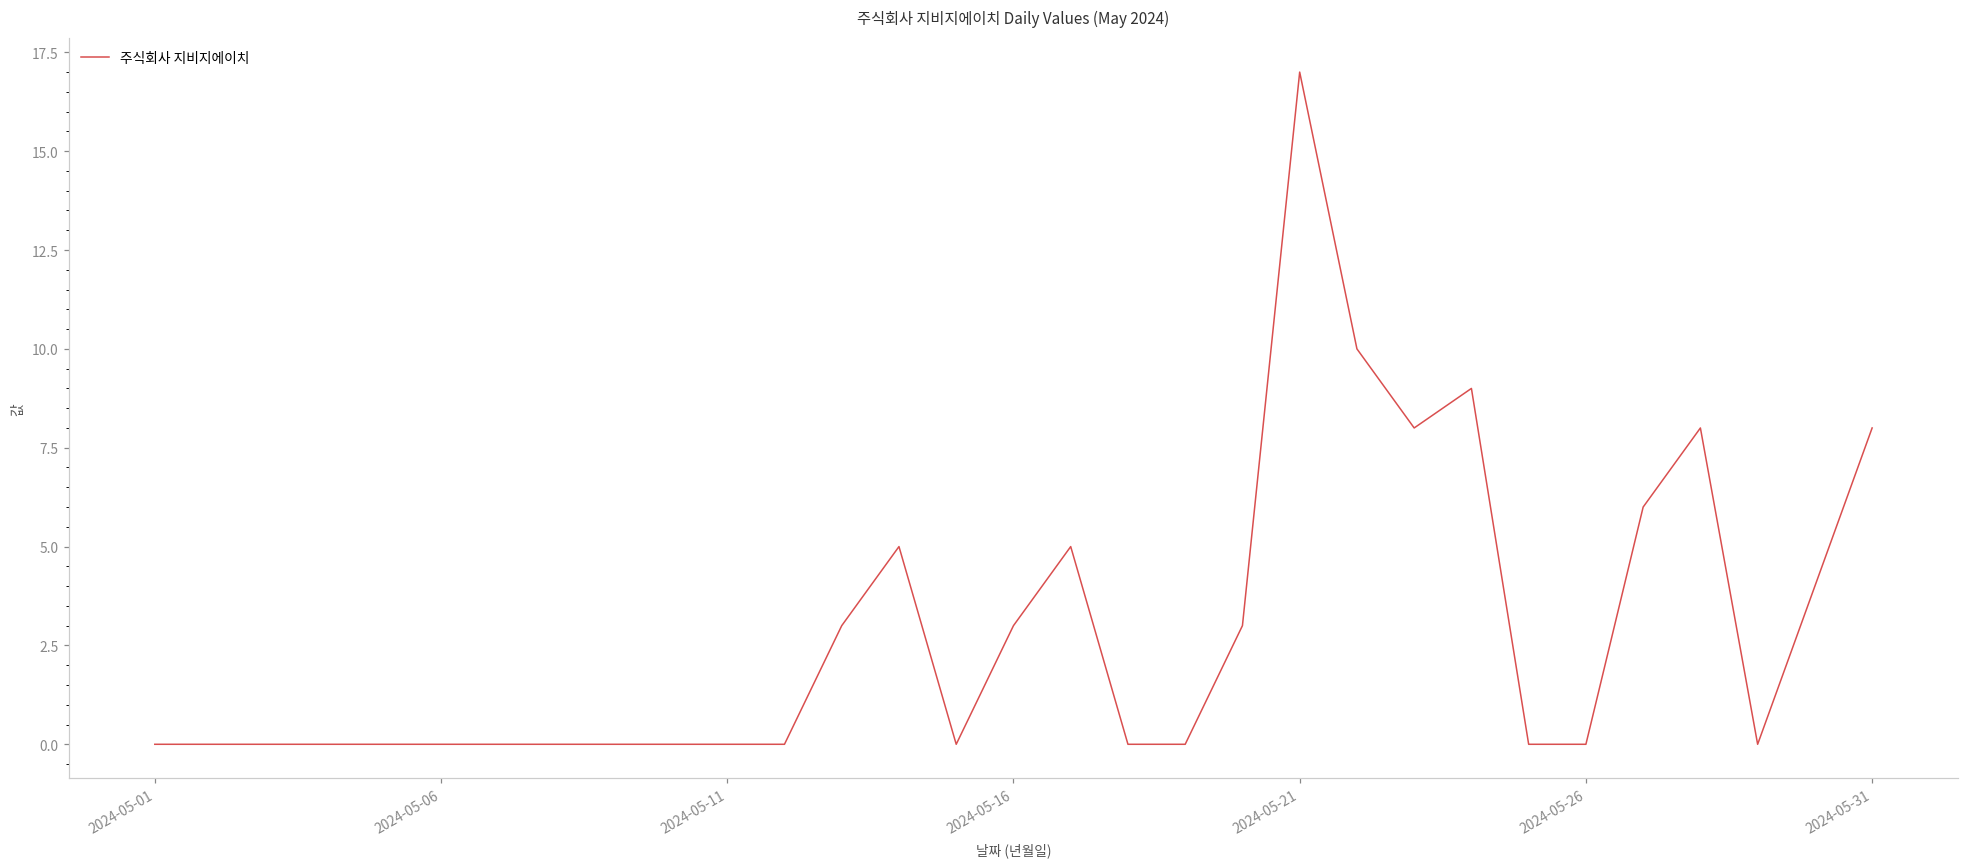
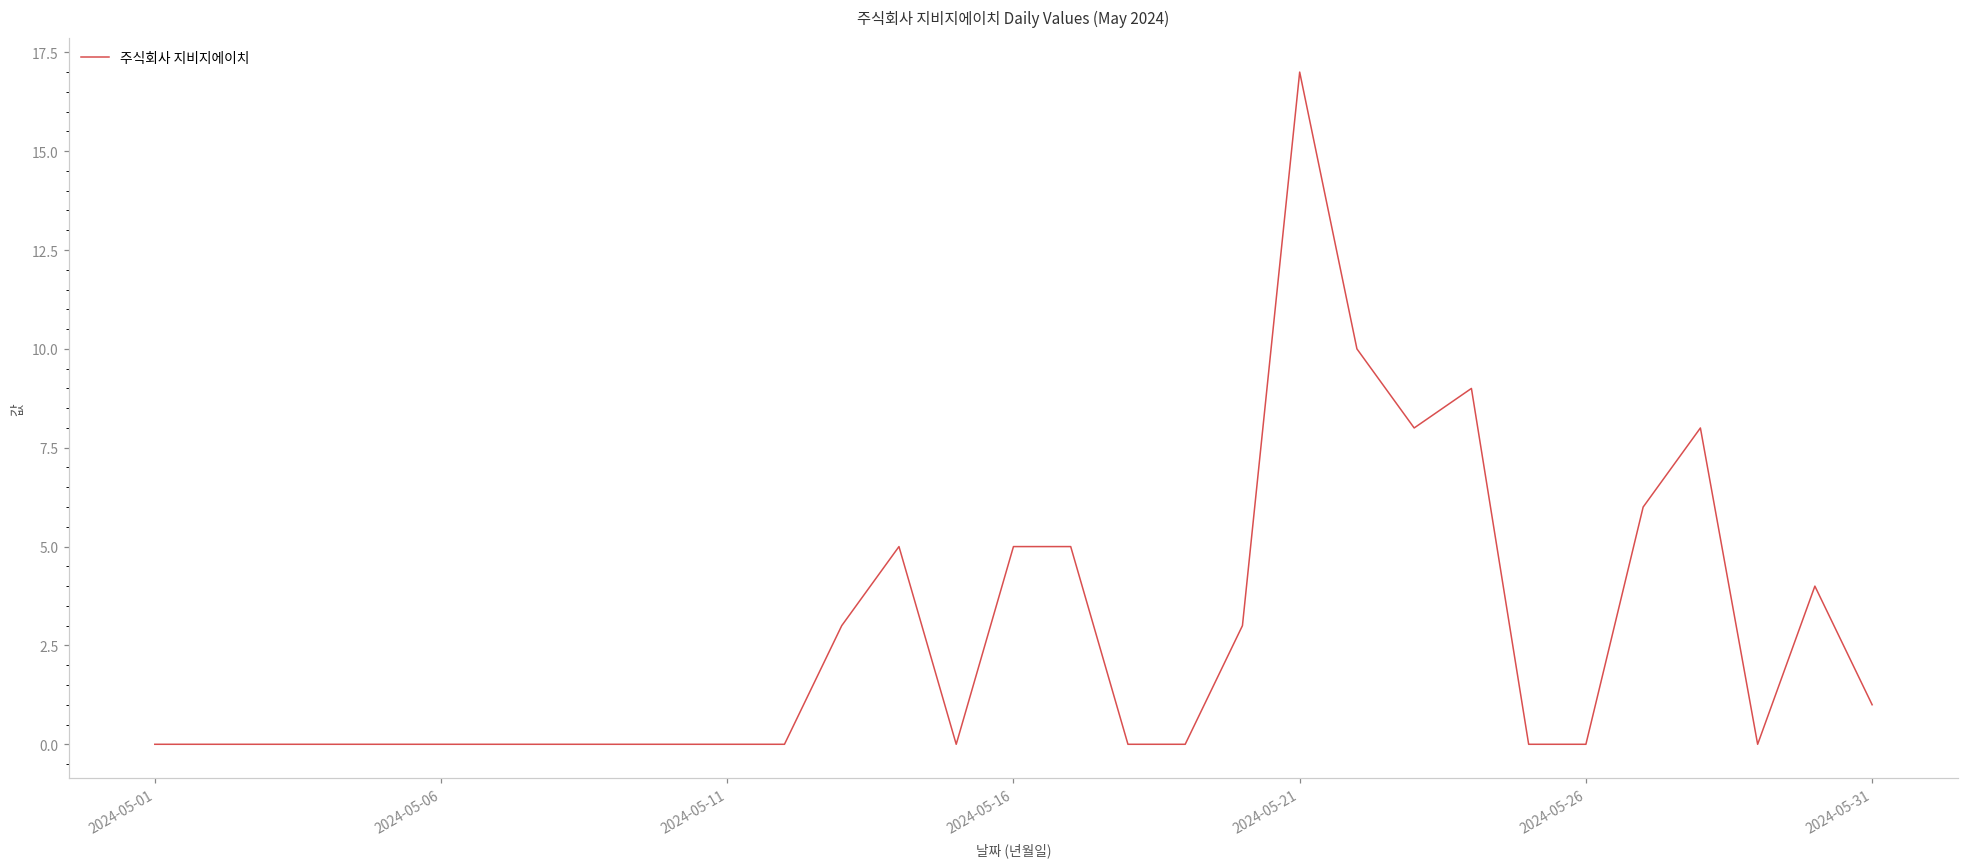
2024-05-16: 3 -> 5
2024-05-31: 8 -> 1
